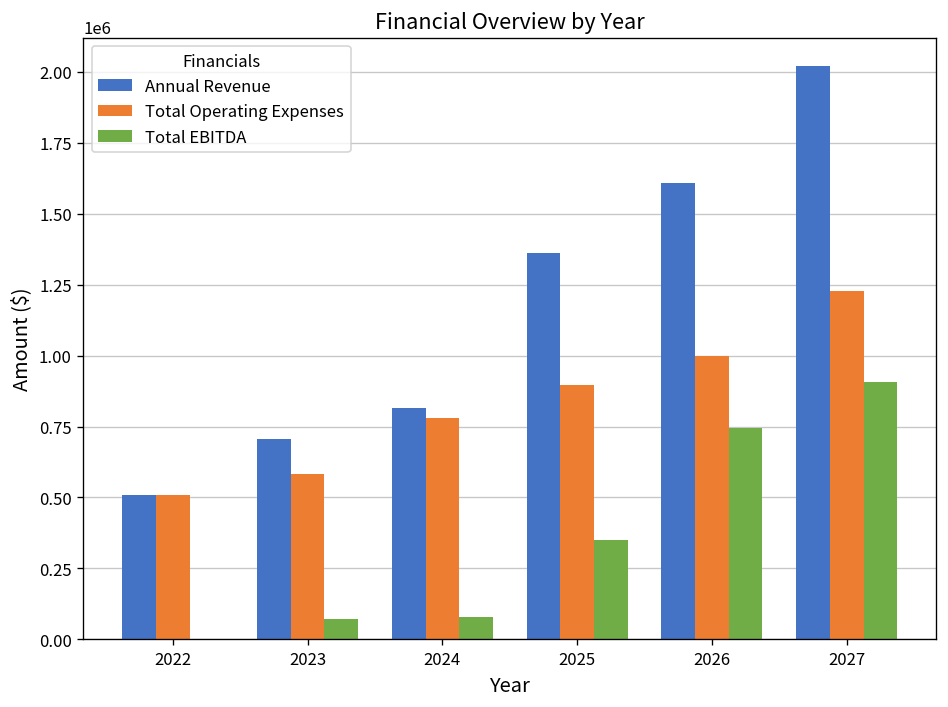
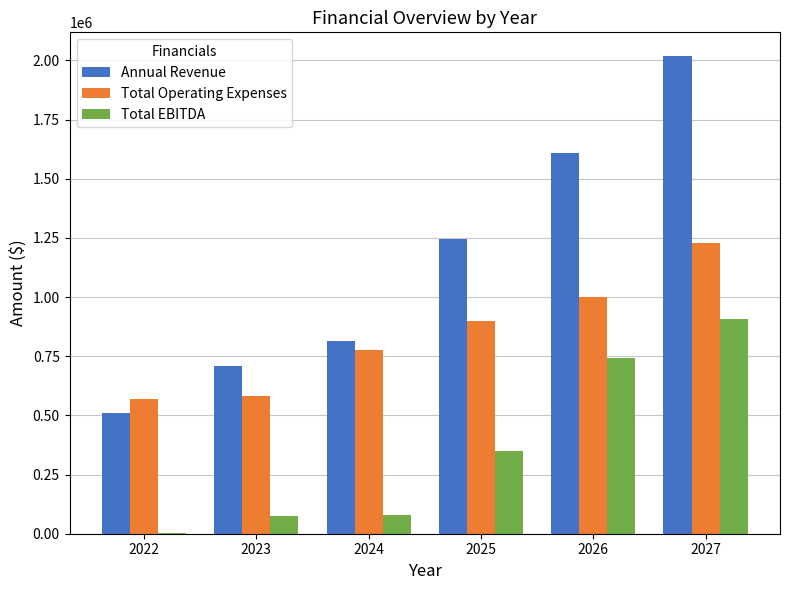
Total Operating Expenses, 2022: 510000 -> 570000
Annual Revenue, 2025: 1360000 -> 1250000
